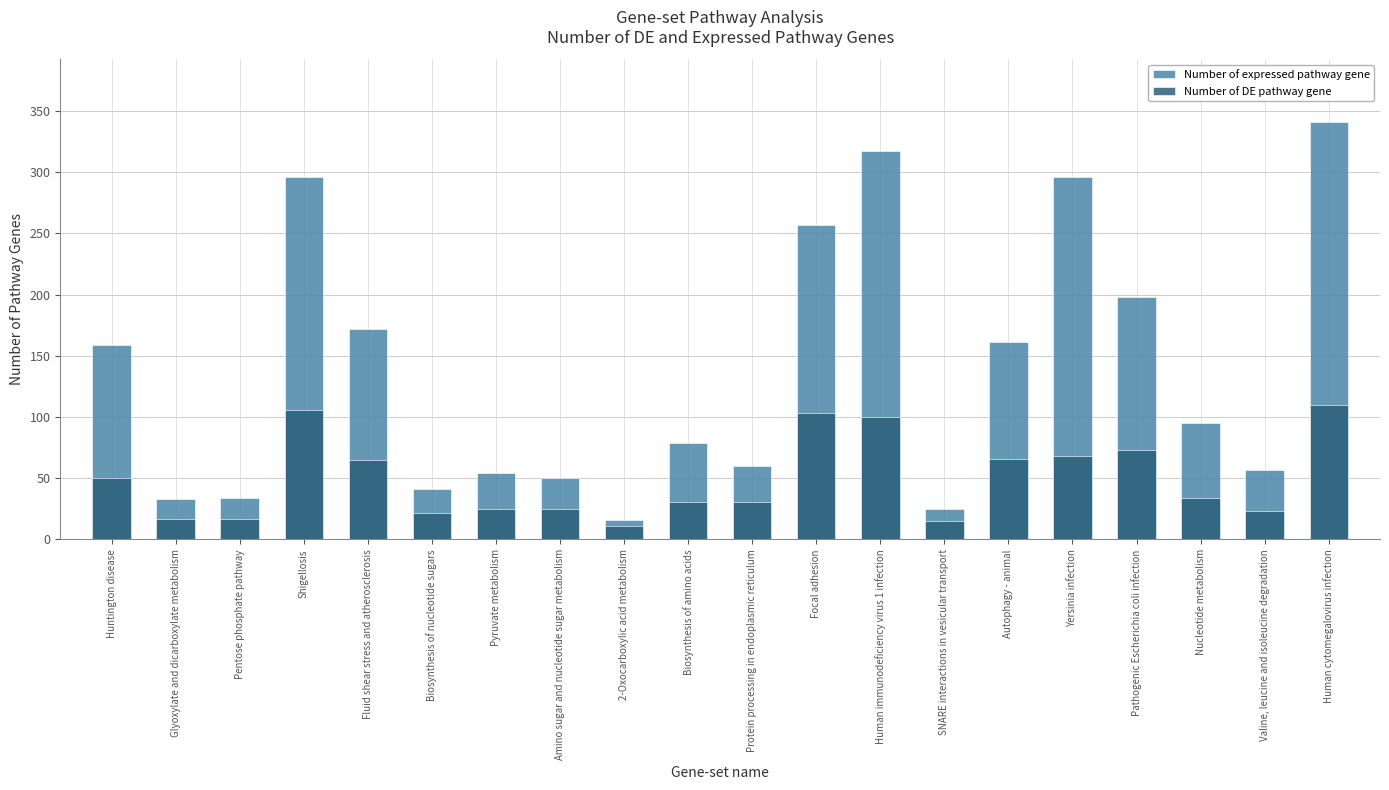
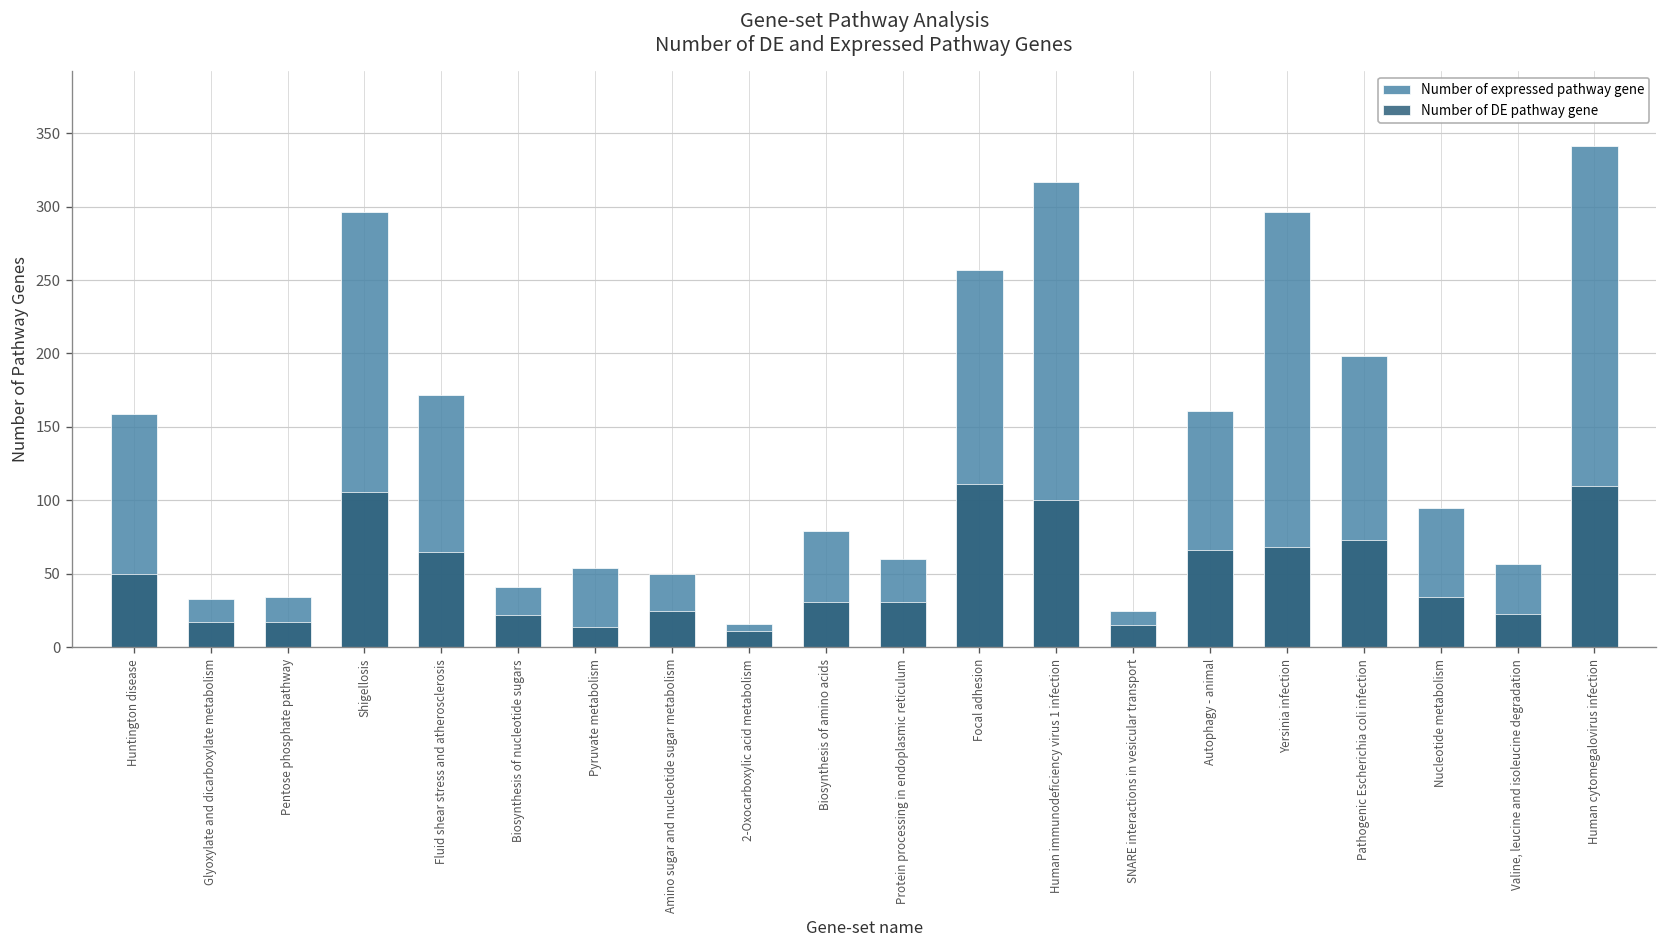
Number of DE pathway gene, Pyruvate metabolism: 25 -> 14
Number of DE pathway gene, Focal adhesion: 103 -> 111
